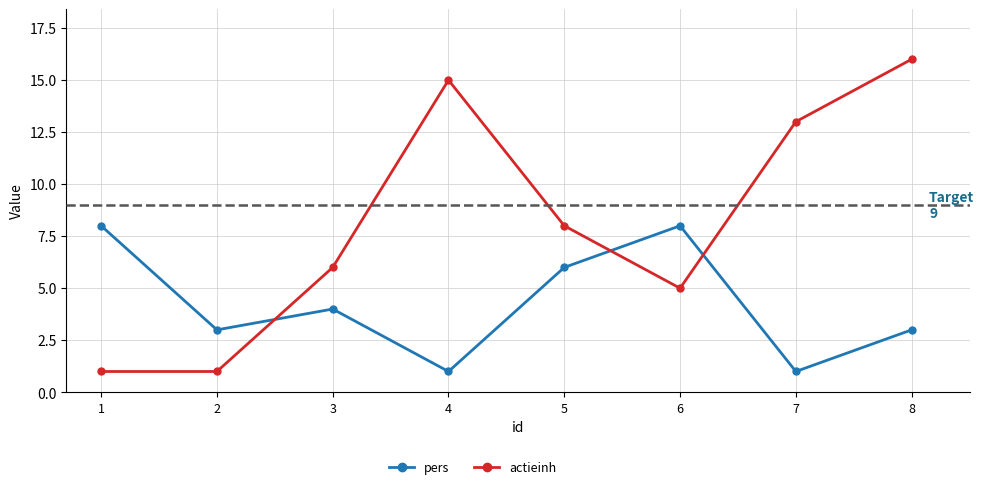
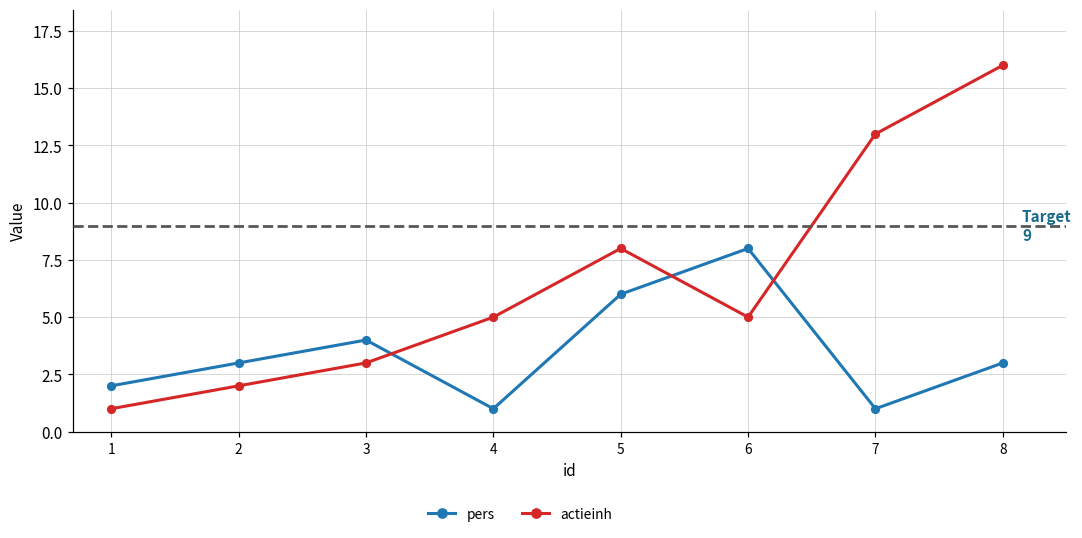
pers, 1: 8 -> 2
actieinh, 2: 1 -> 2
actieinh, 3: 6 -> 3
actieinh, 4: 15 -> 5
